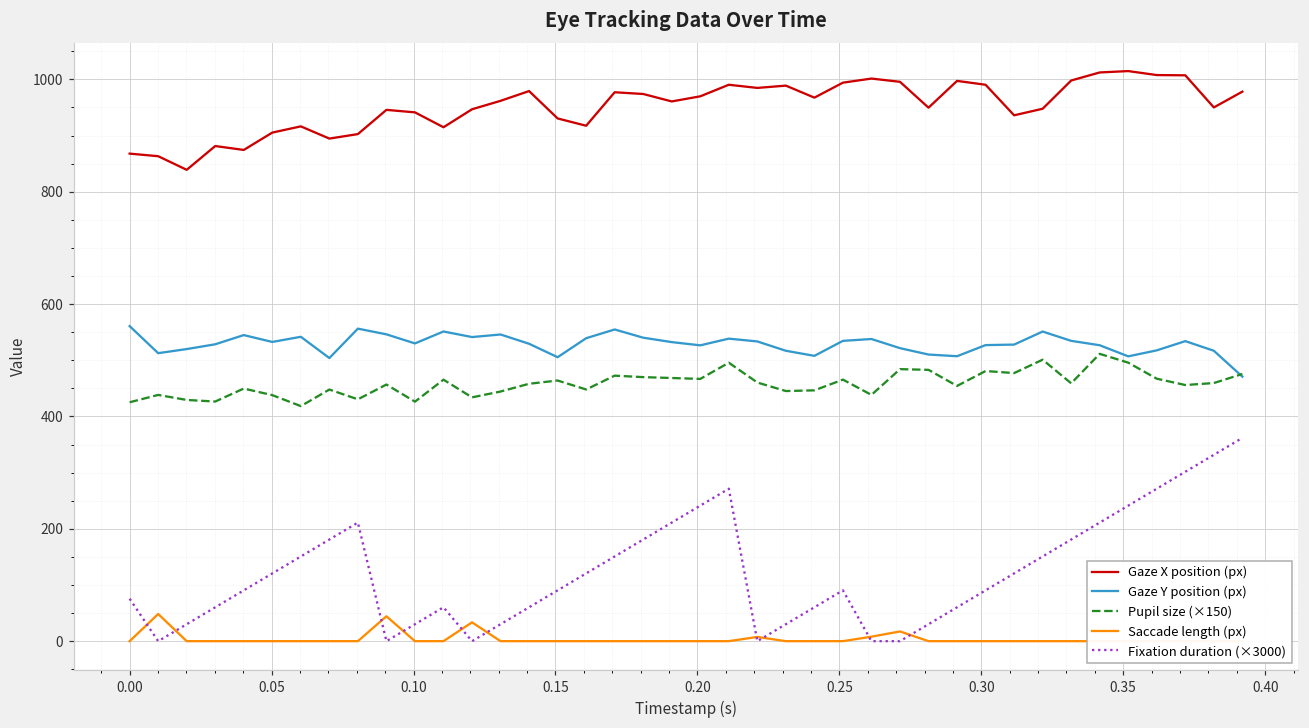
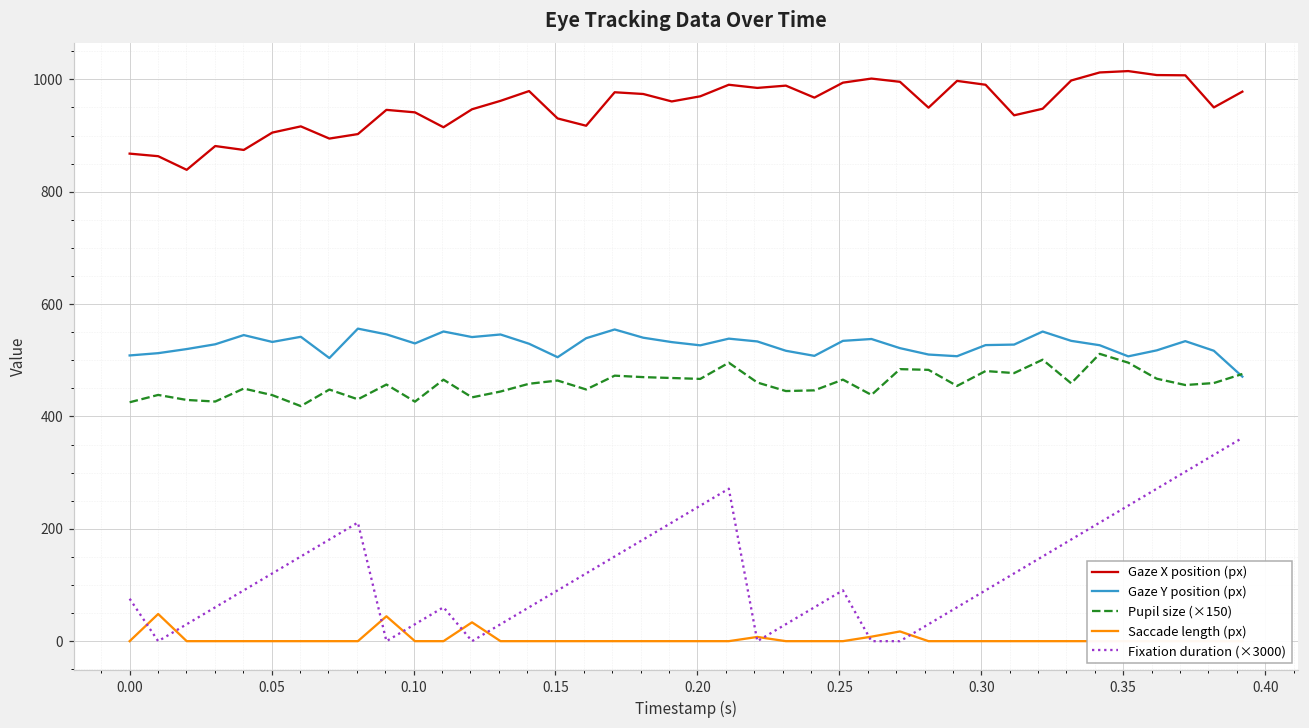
Gaze Y position (px), 0.00: 560 -> 510
